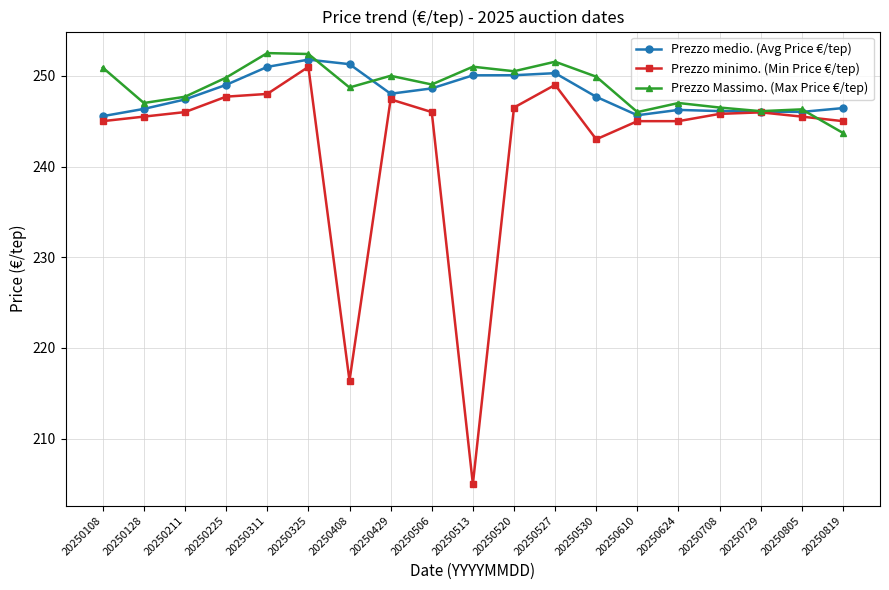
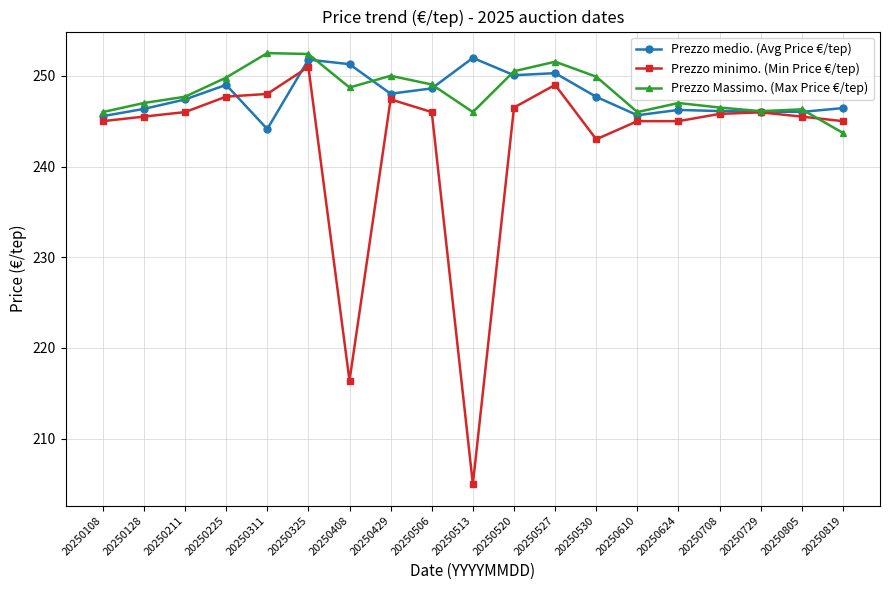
Prezzo Massimo. (Max Price €/tep), 20250108: 251 -> 246
Prezzo medio. (Avg Price €/tep), 20250311: 251 -> 244
Prezzo medio. (Avg Price €/tep), 20250513: 250 -> 252
Prezzo Massimo. (Max Price €/tep), 20250513: 251 -> 246
